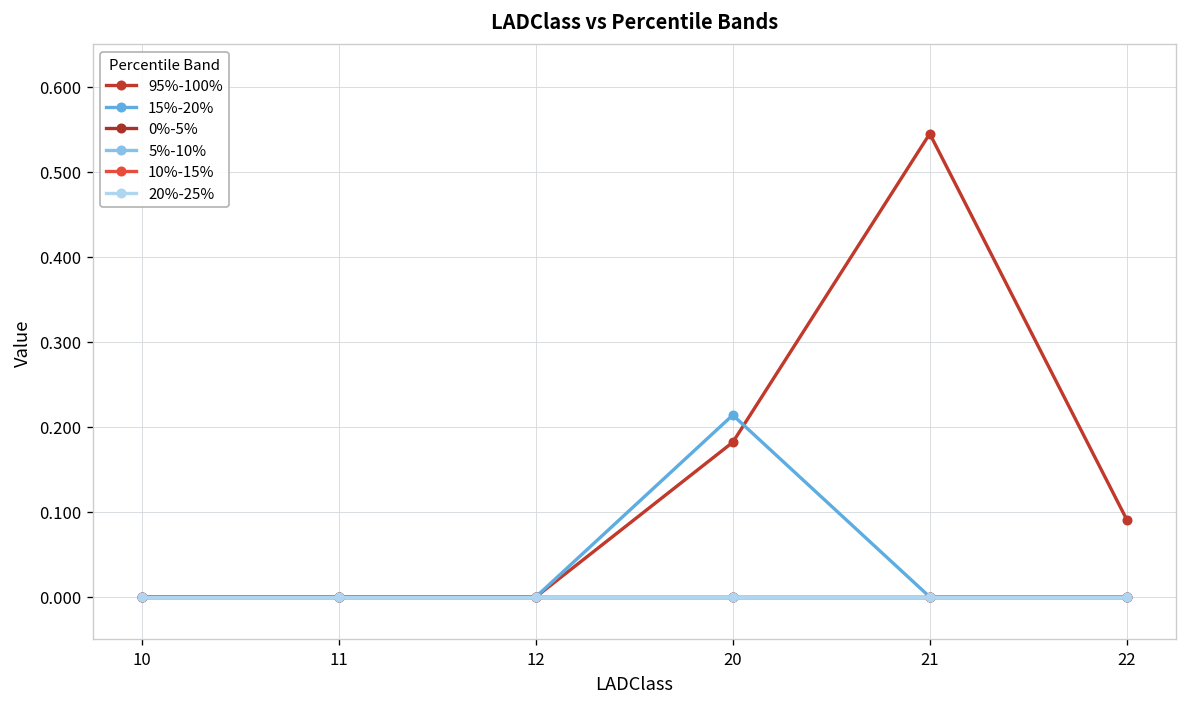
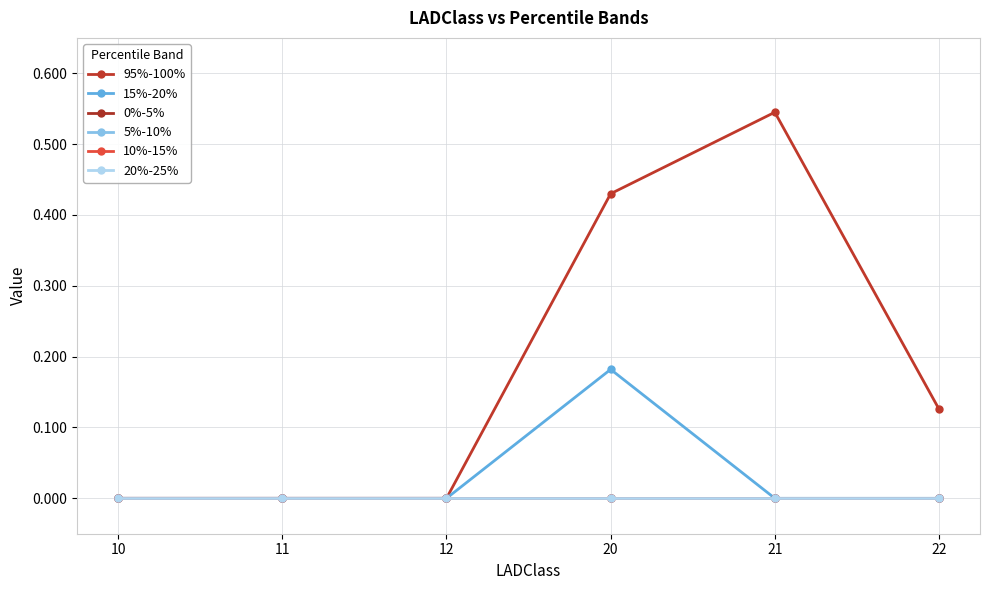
95%-100%, 20: 0.18 -> 0.43
15%-20%, 20: 0.21 -> 0.18
95%-100%, 22: 0.09 -> 0.13
